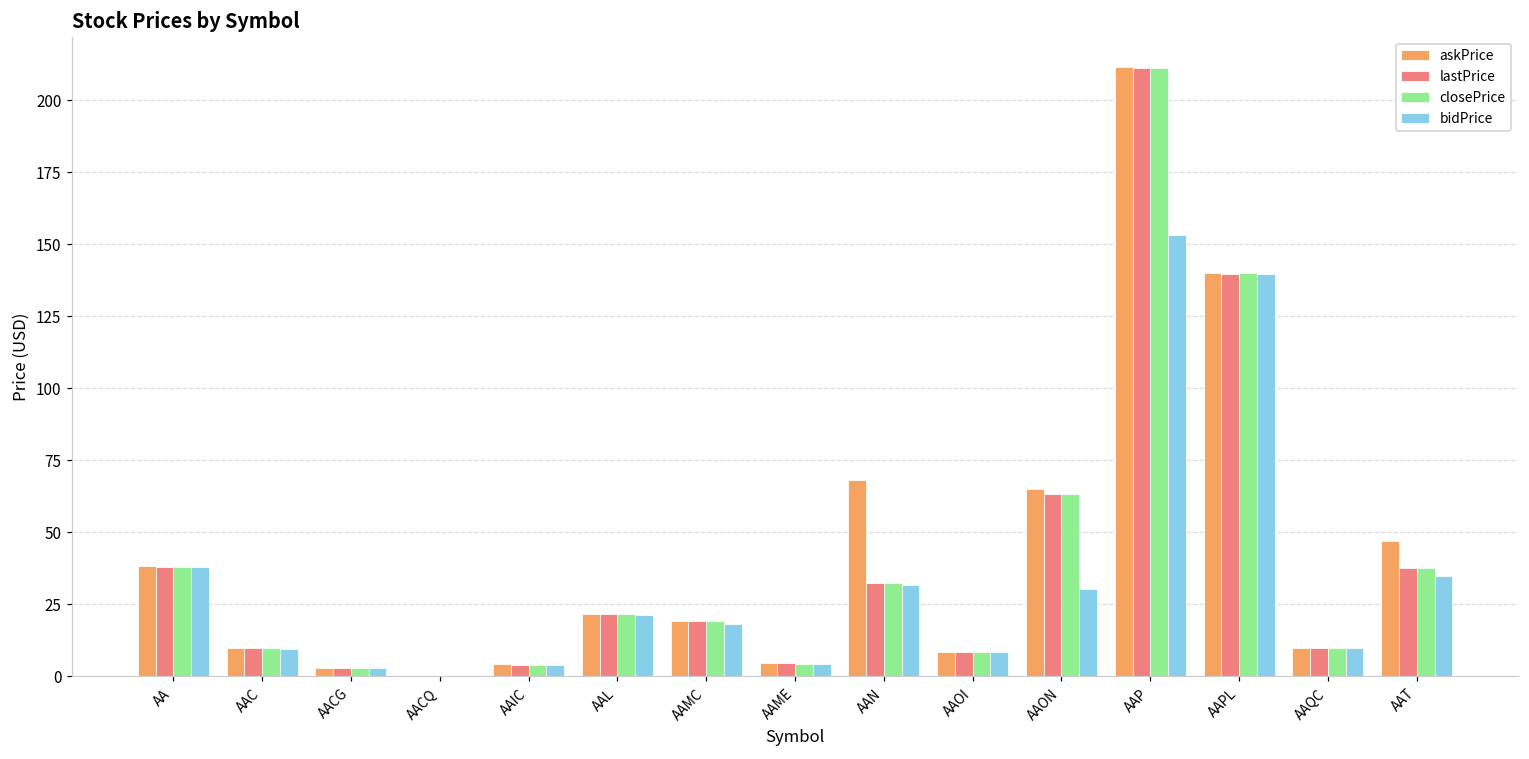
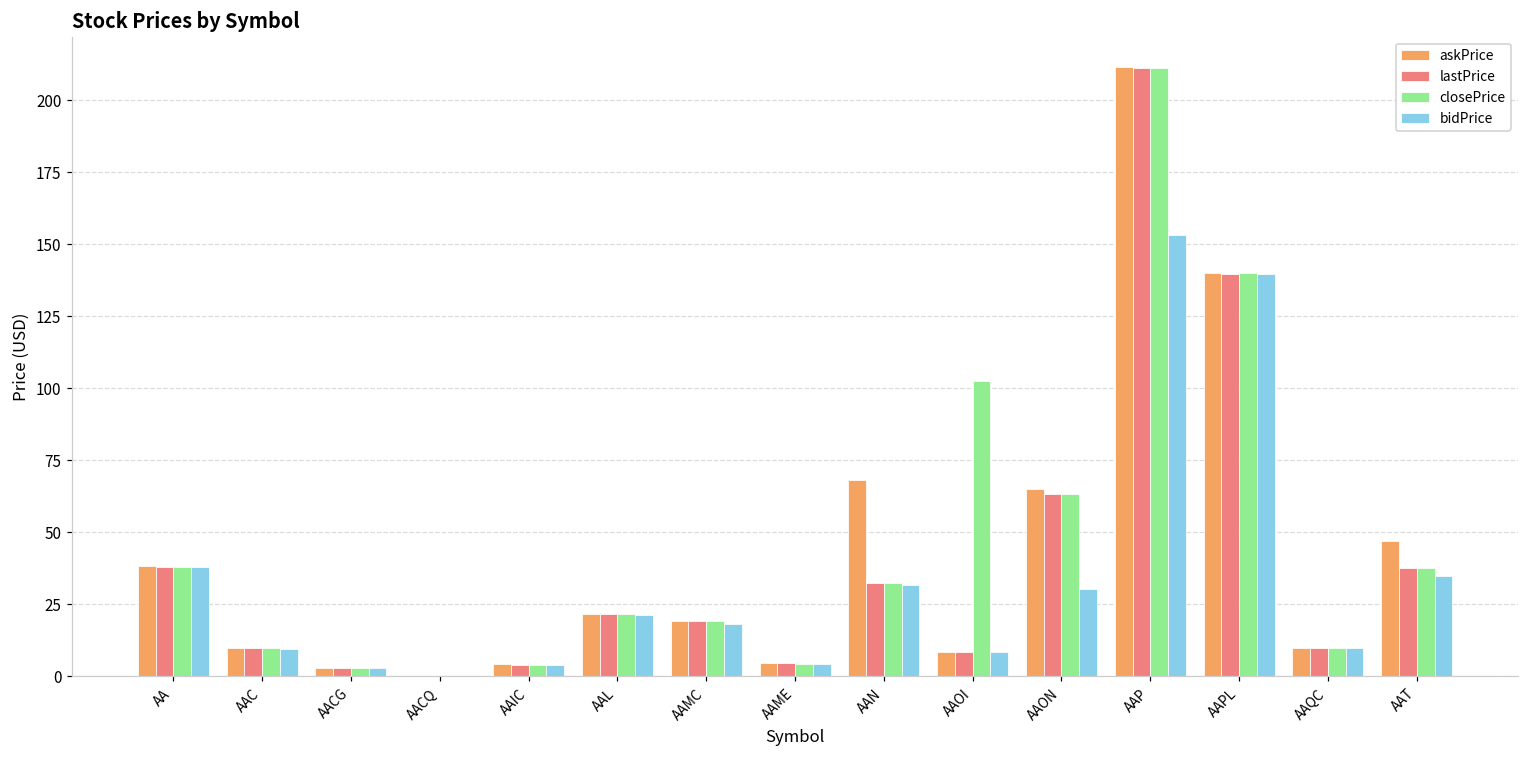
closePrice, AAOI: 8 -> 102
